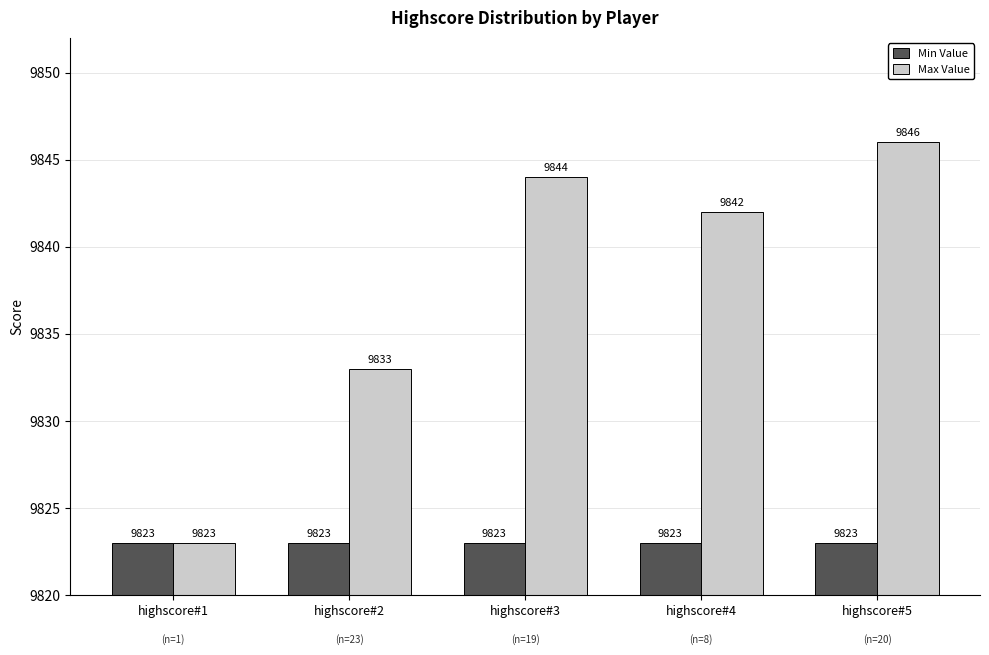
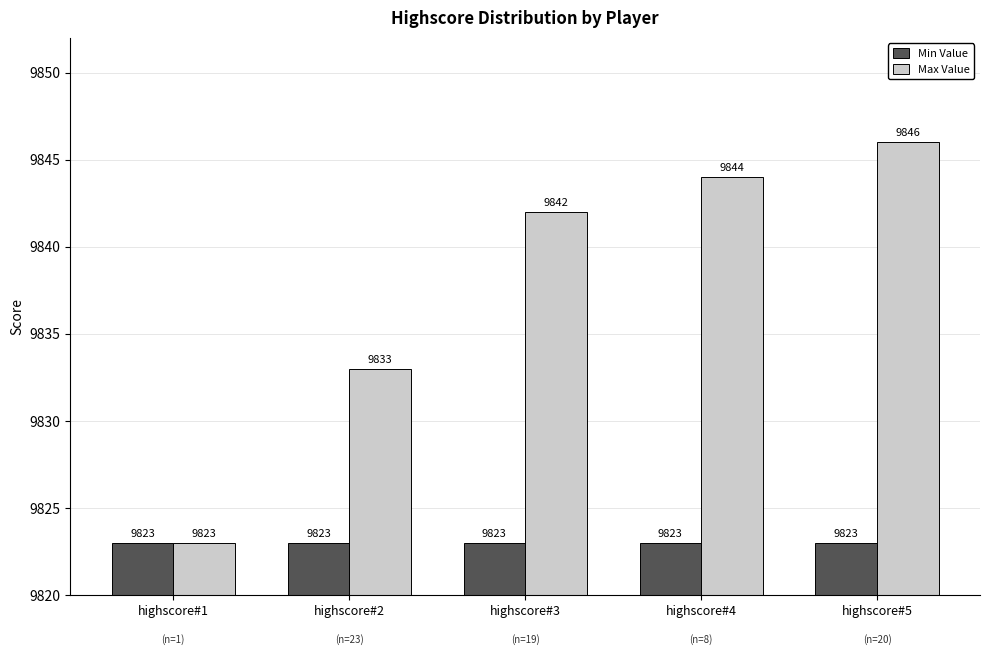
Max Value, highscore#3: 9844 -> 9842
Max Value, highscore#4: 9842 -> 9844
